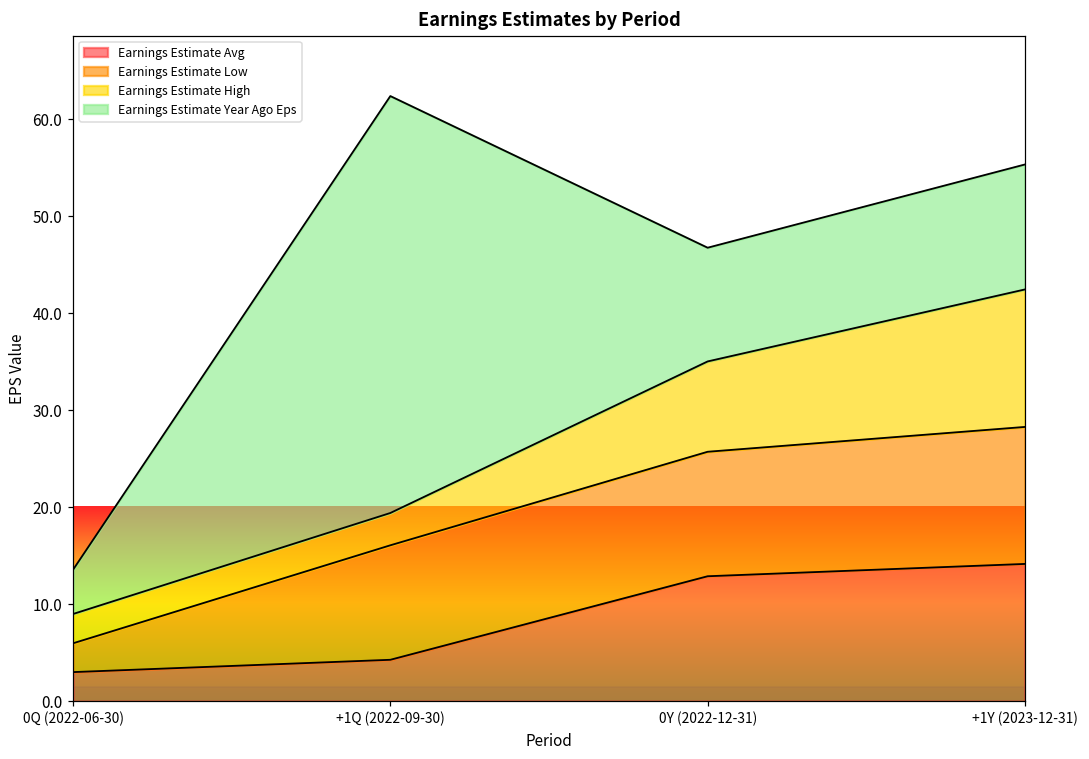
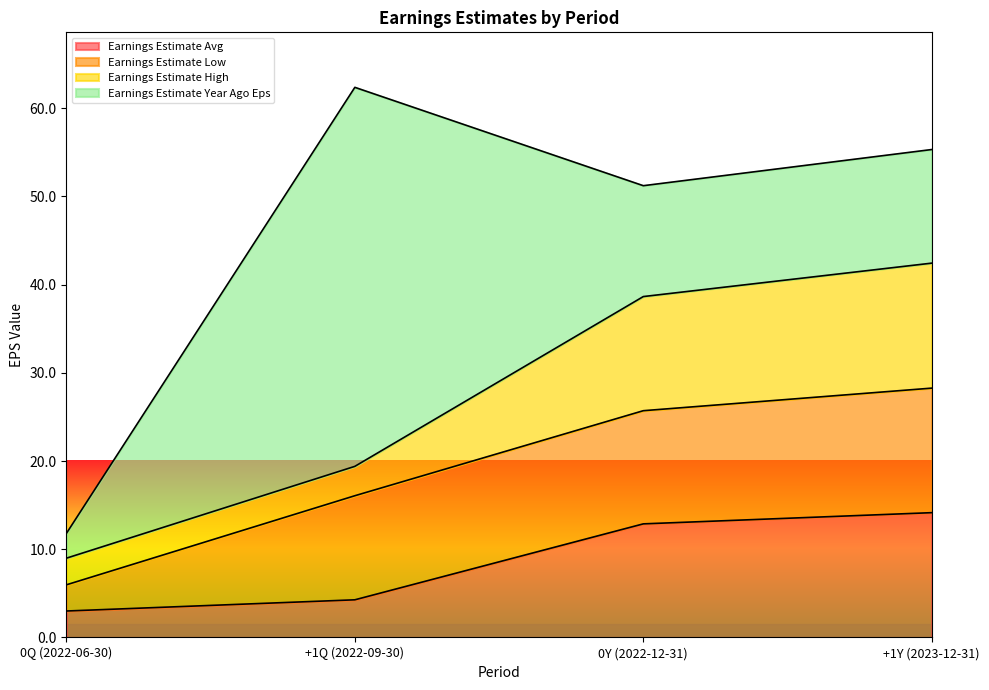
Earnings Estimate Year Ago Eps, 0Q (2022-06-30): 5 -> 3
Earnings Estimate High, 0Y (2022-12-31): 9 -> 13
Earnings Estimate Year Ago Eps, 0Y (2022-12-31): 12 -> 13
